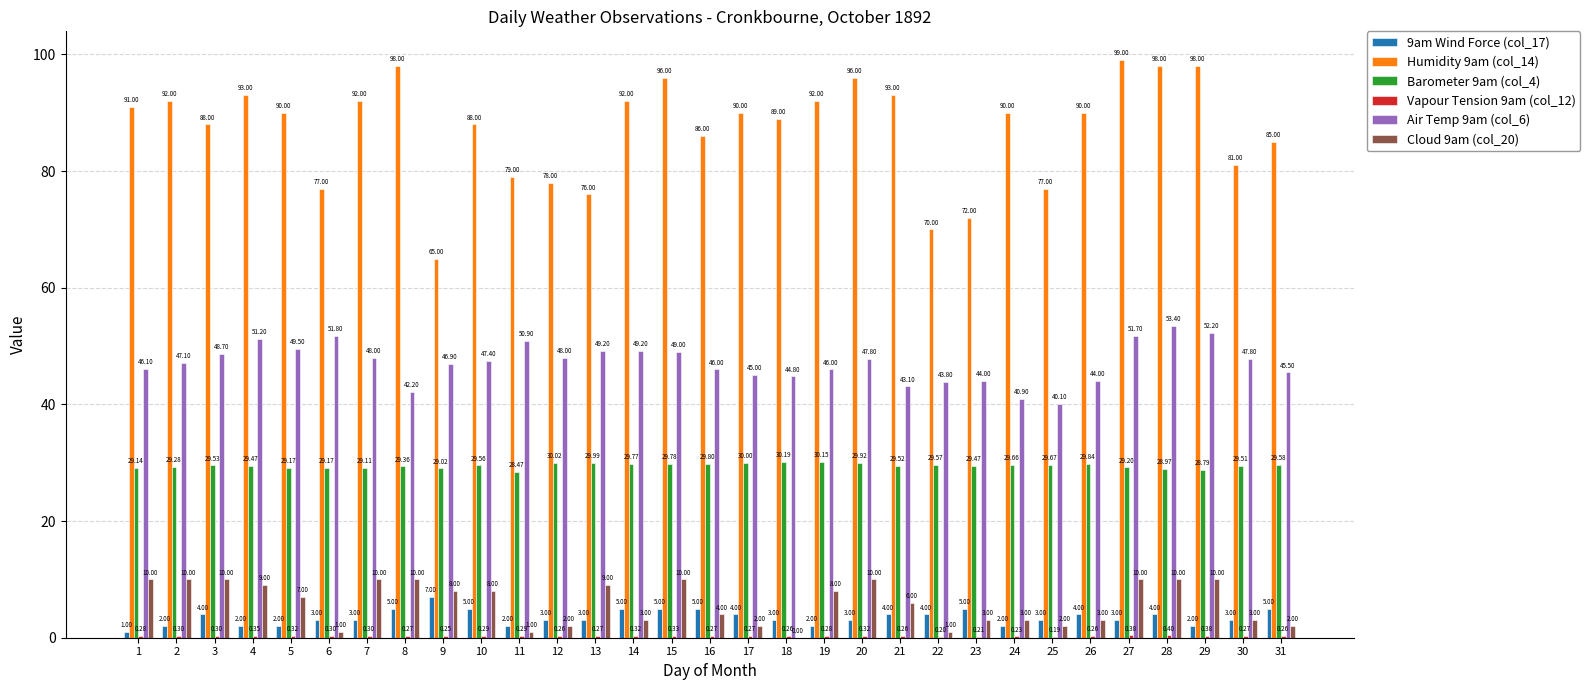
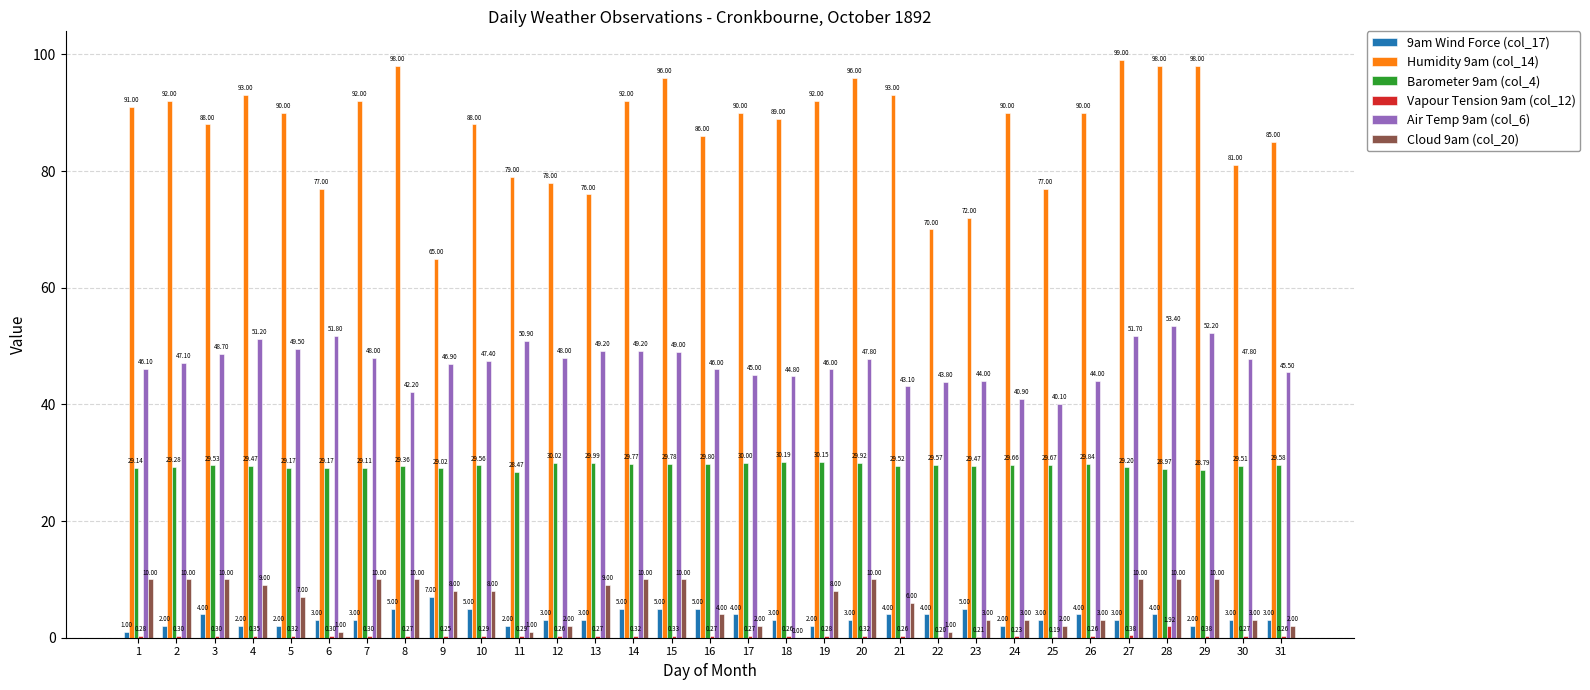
Cloud 9am (col_20), 14: 3.00 -> 10.00
Vapour Tension 9am (col_12), 28: 0.40 -> 1.92
9am Wind Force (col_17), 31: 5.00 -> 3.00
